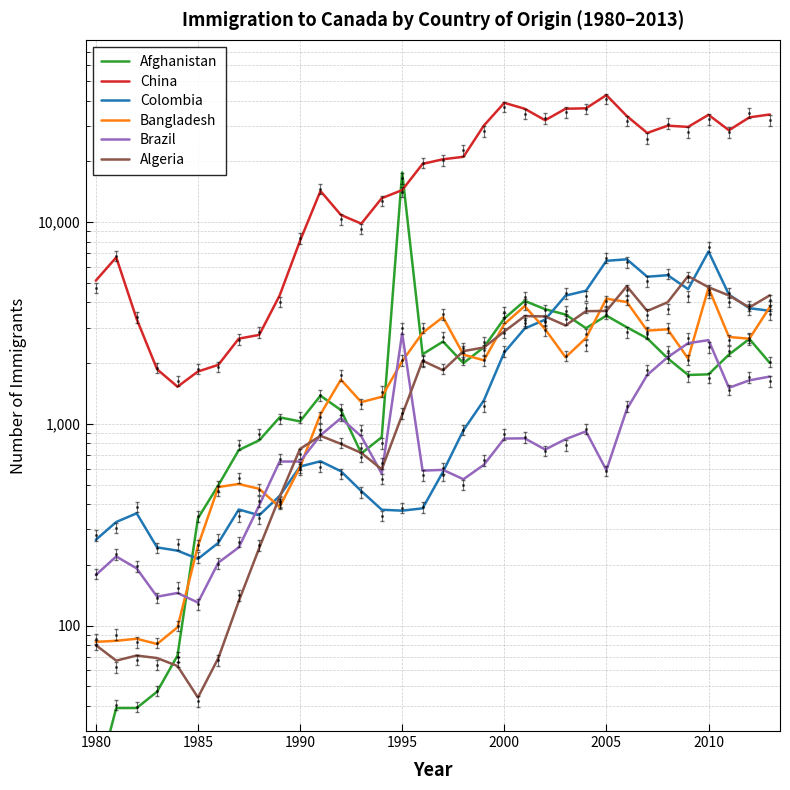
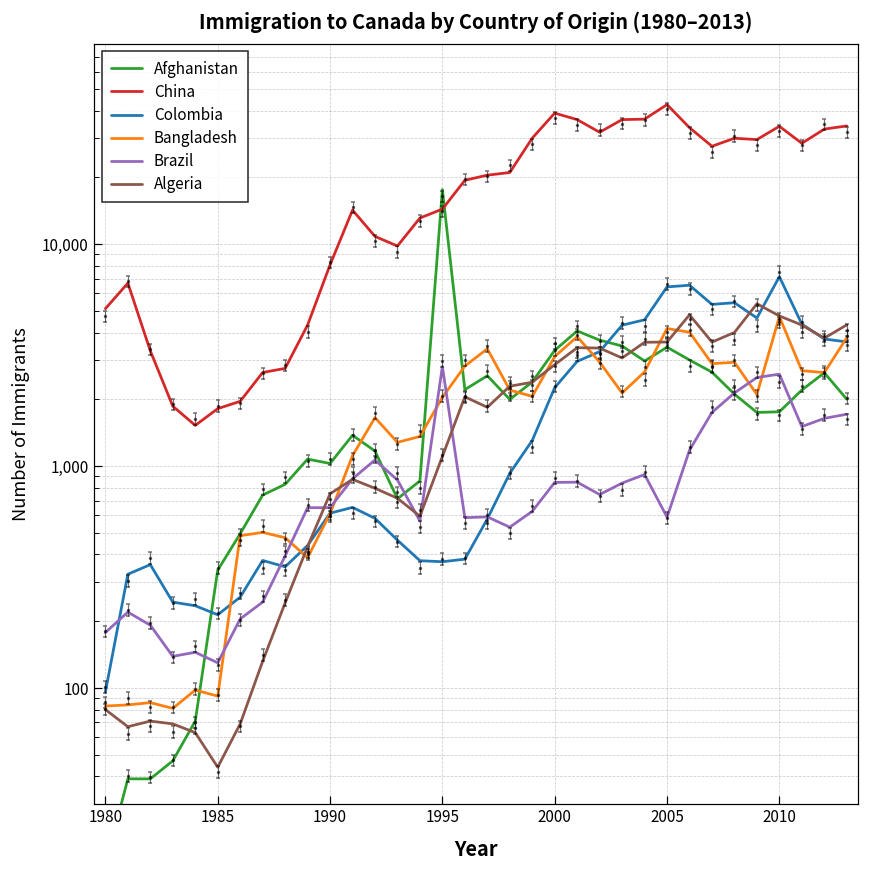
Colombia, 1980: 270 -> 100
Bangladesh, 1985: 250 -> 90
